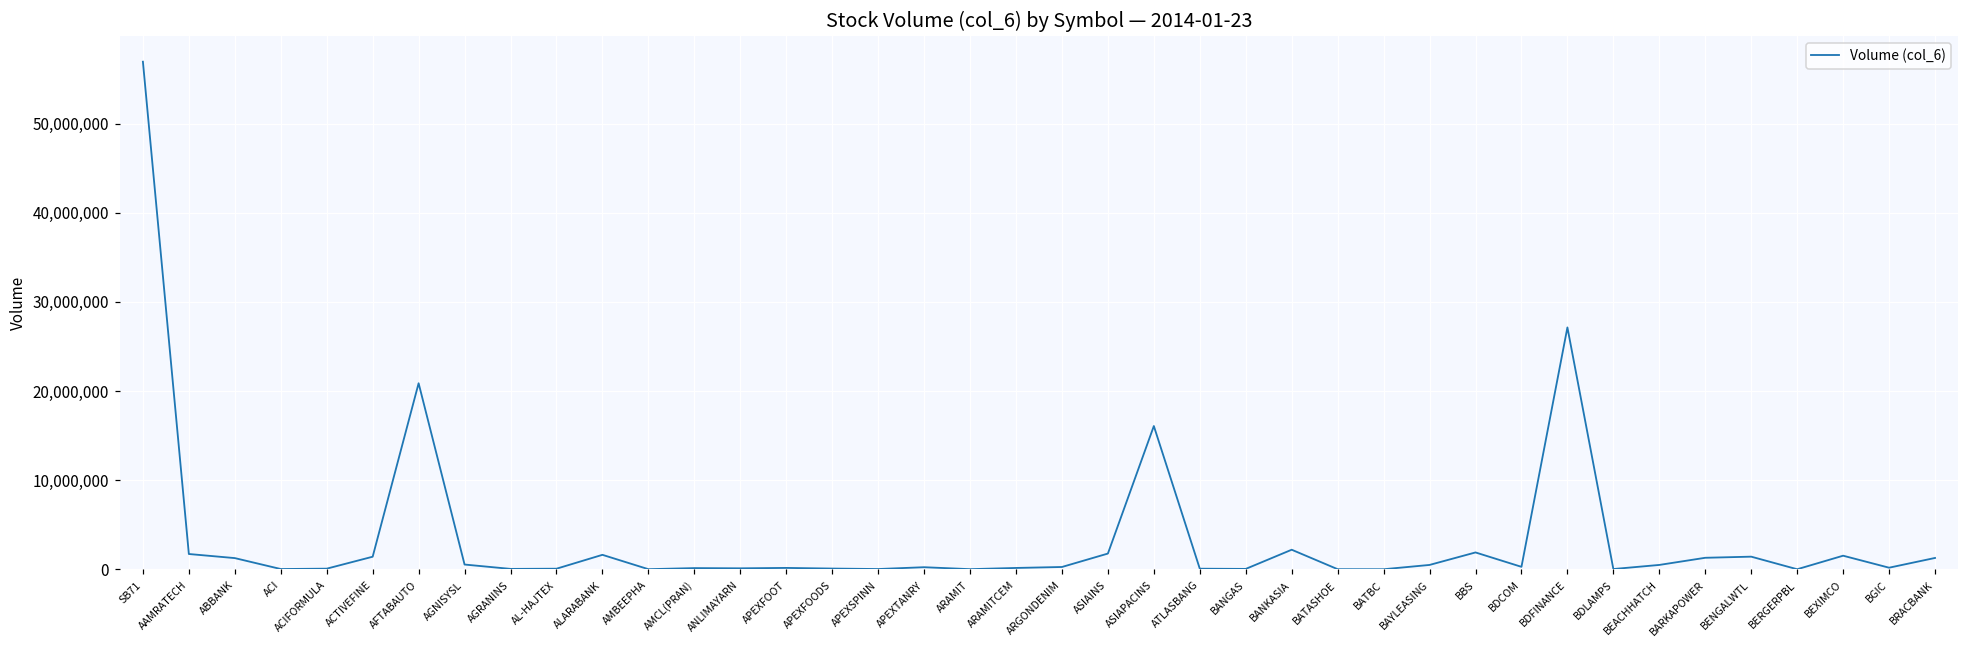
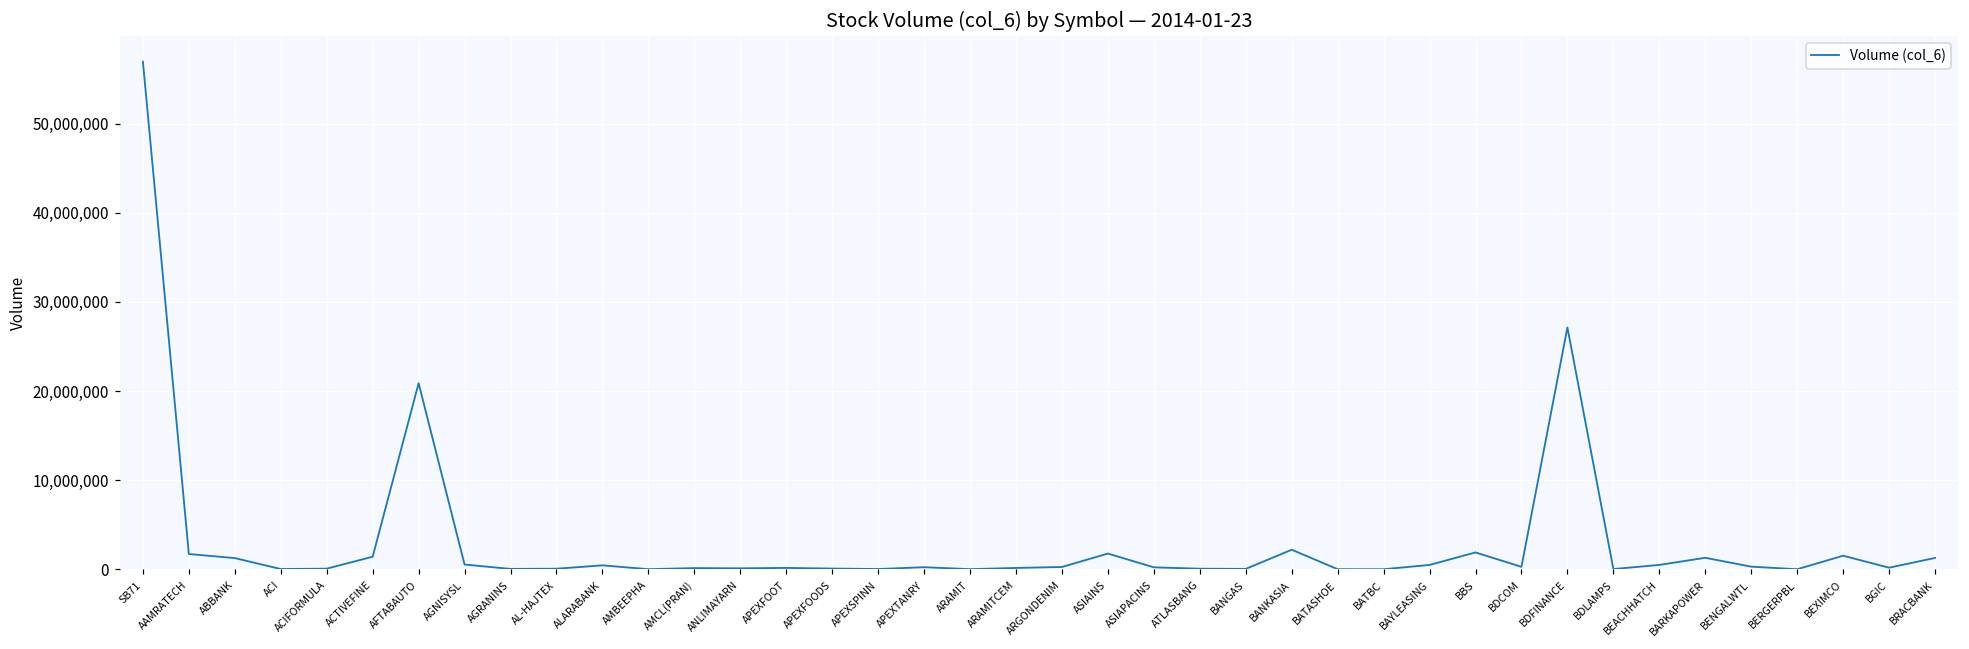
ALARABANK: 2,000,000 -> 0
ASIAPACINS: 16,000,000 -> 0
BENGALWTL: 1,000,000 -> 0
